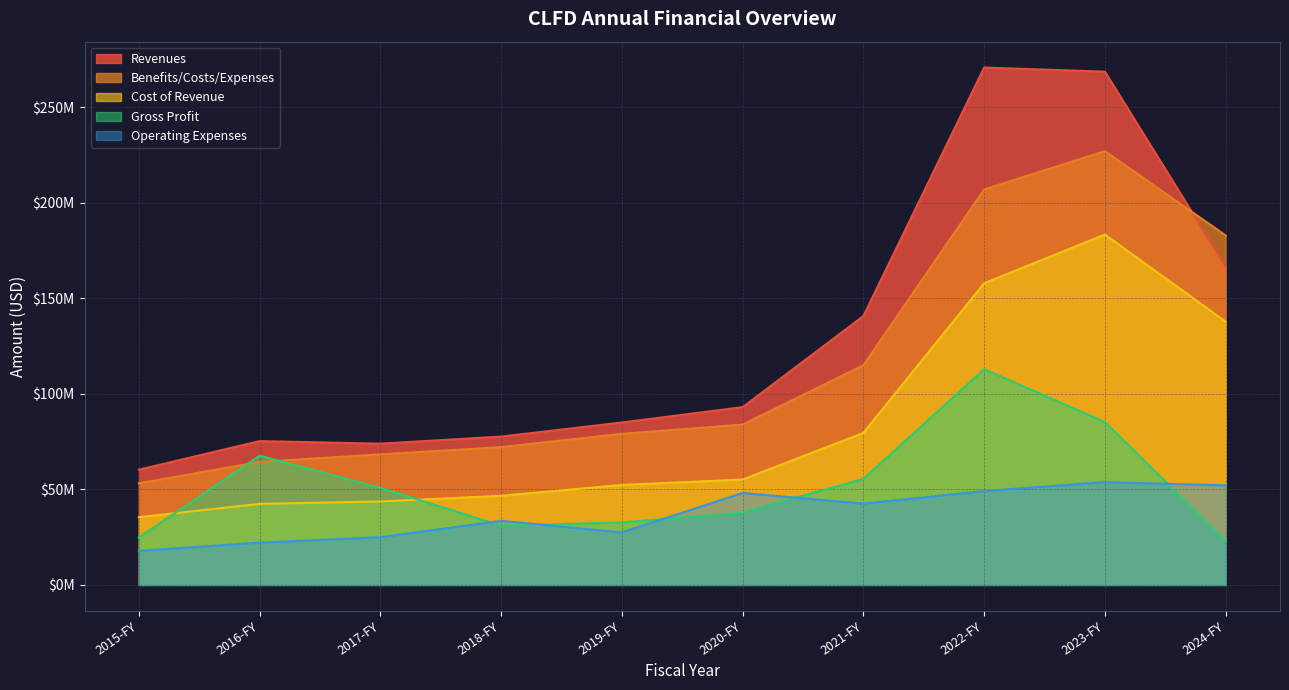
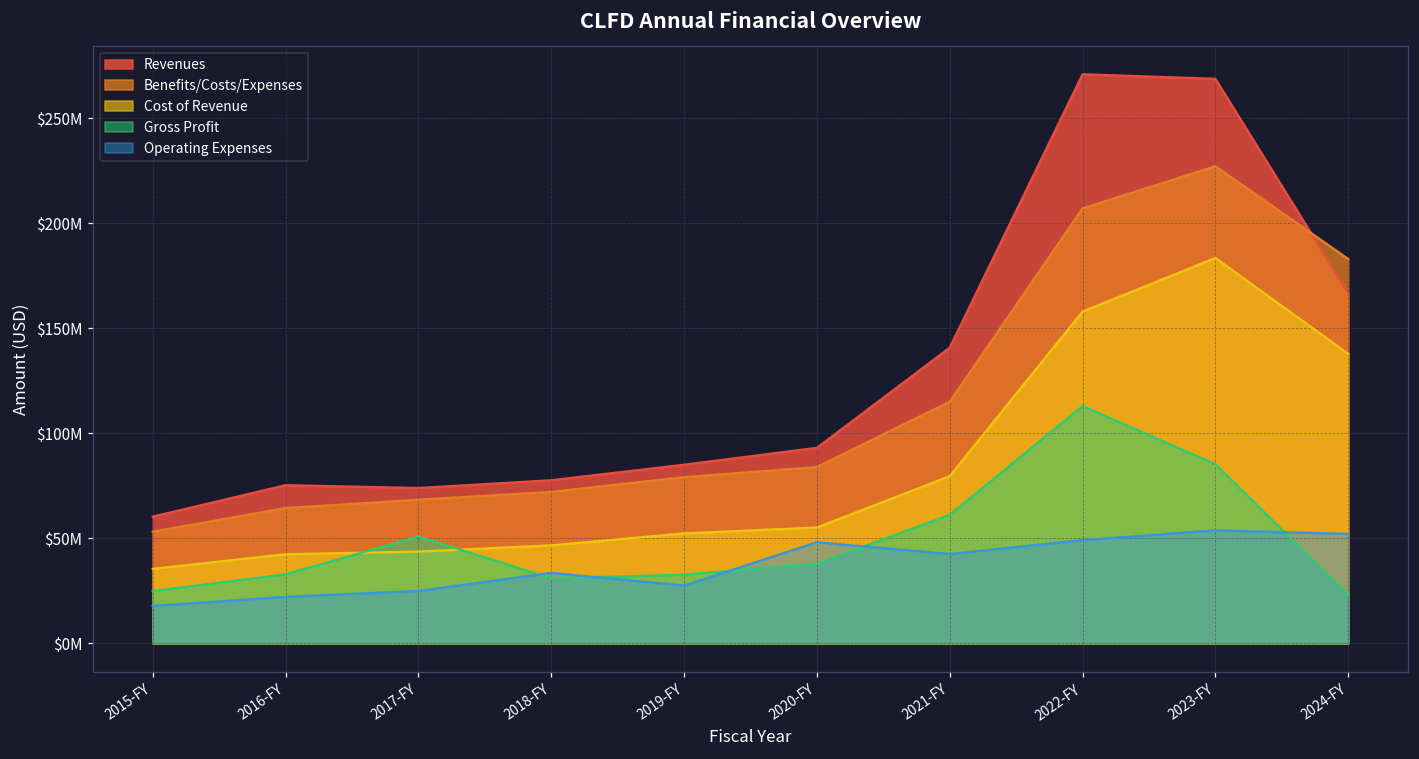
Gross Profit, 2016-FY: $68000000 -> $33000000
Gross Profit, 2021-FY: $55000000 -> $61000000
